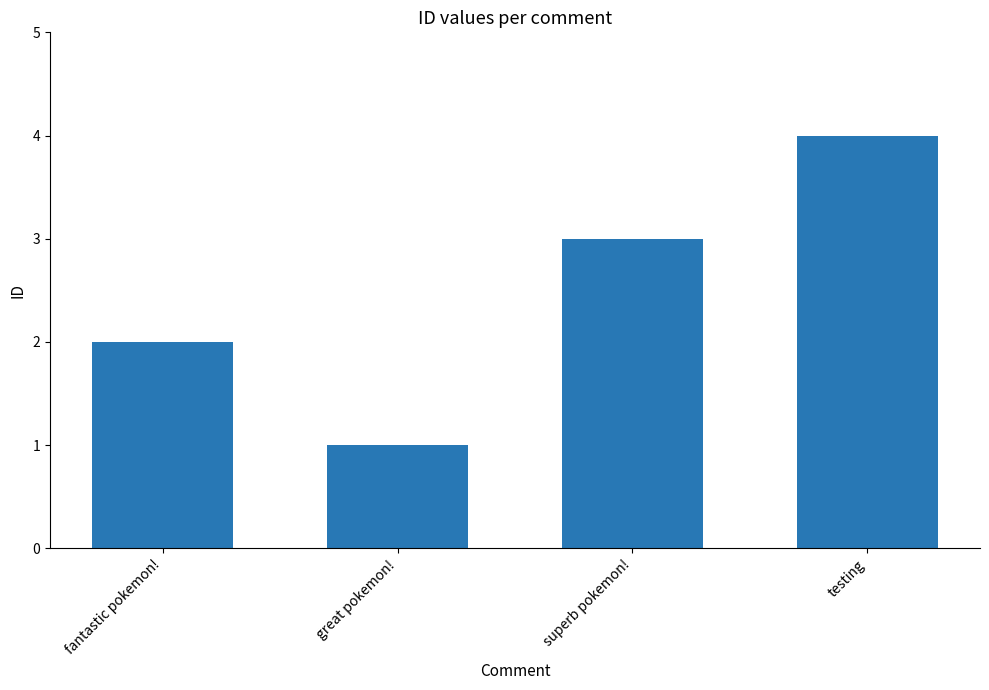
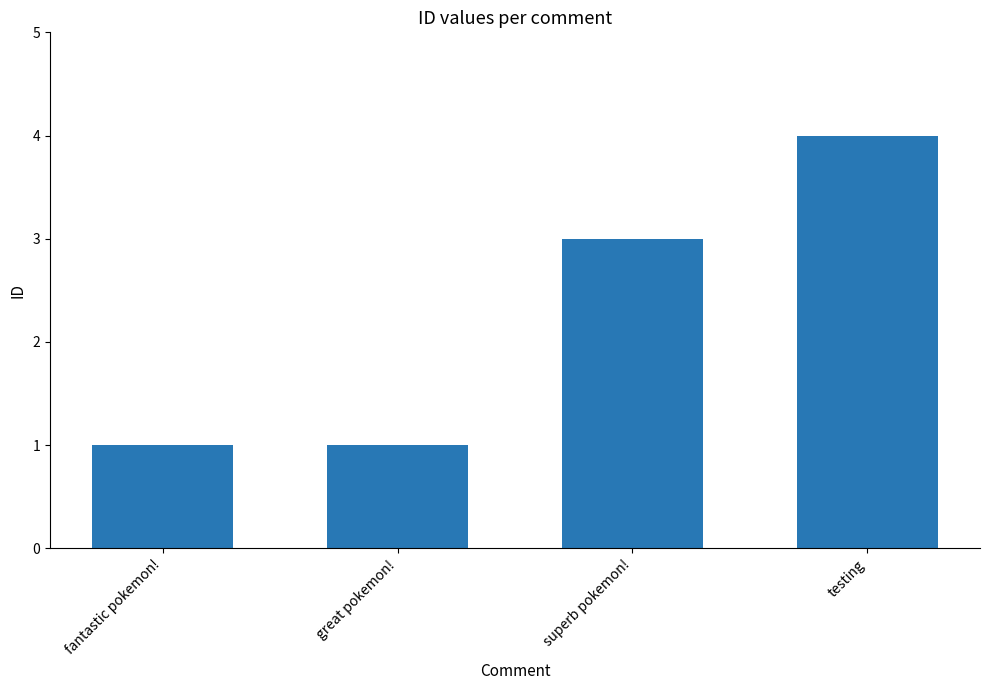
fantastic pokemon!: 2 -> 1
